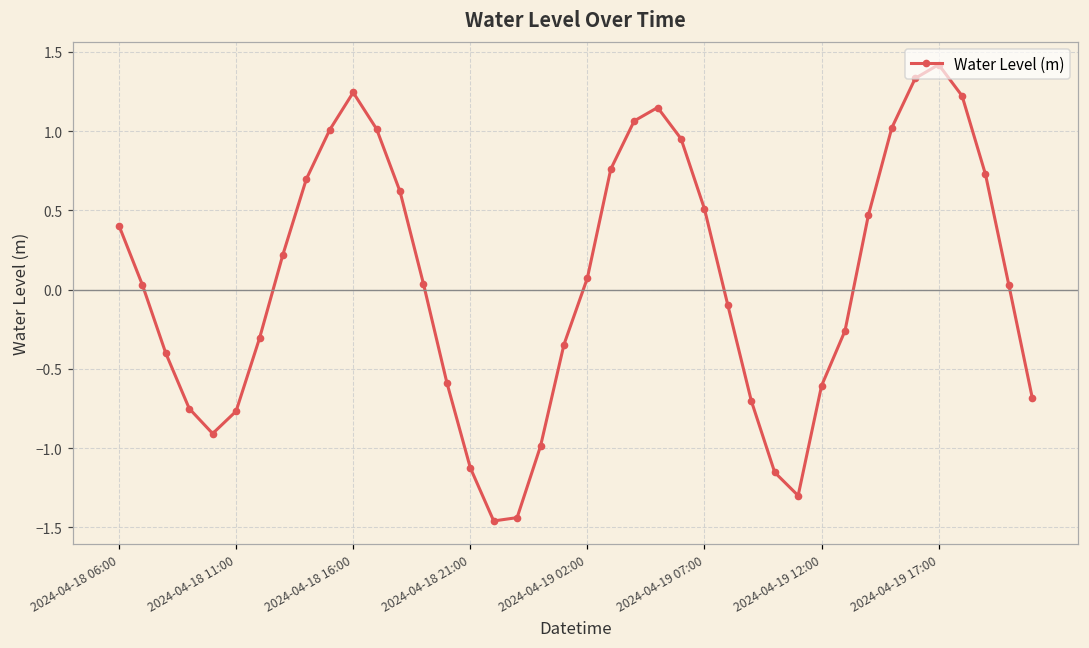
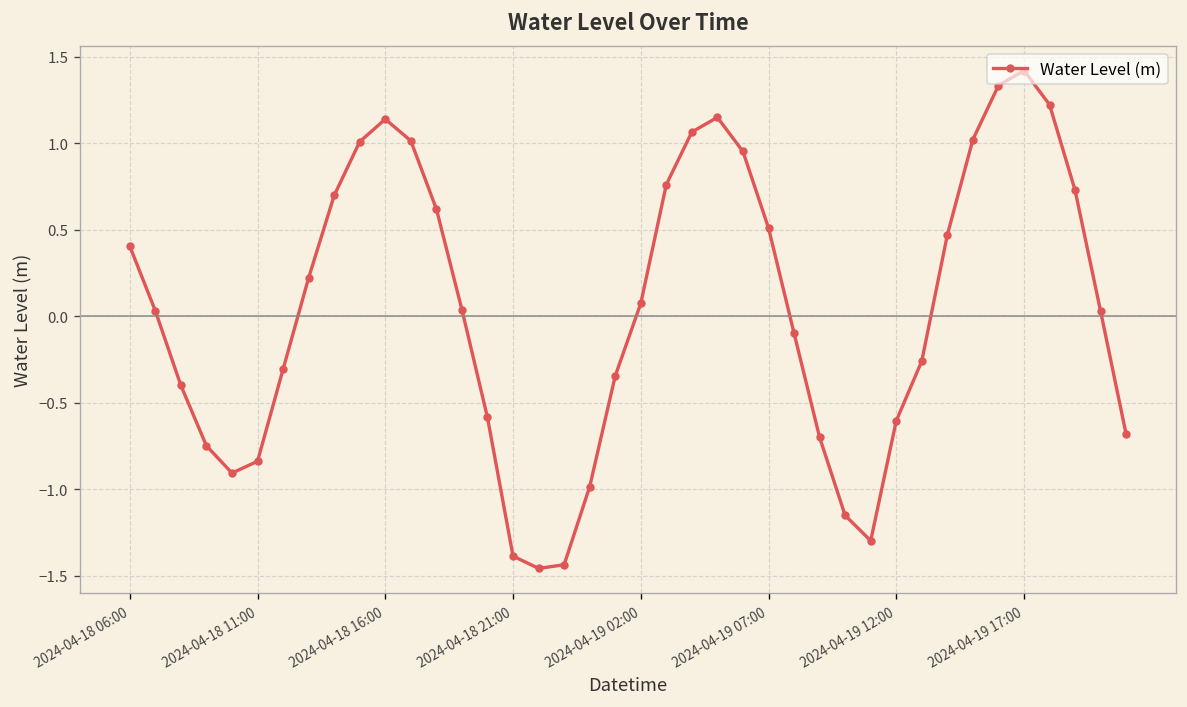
2024-04-18 11:00: -0.77 -> -0.84
2024-04-18 16:00: 1.24 -> 1.14
2024-04-18 21:00: -1.12 -> -1.39
